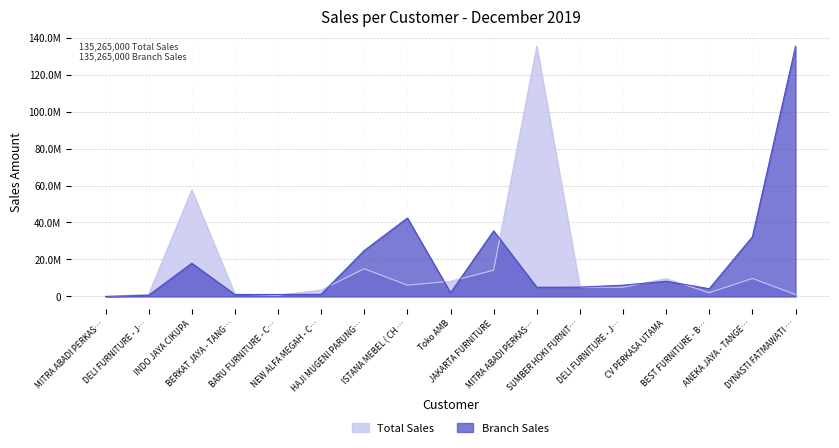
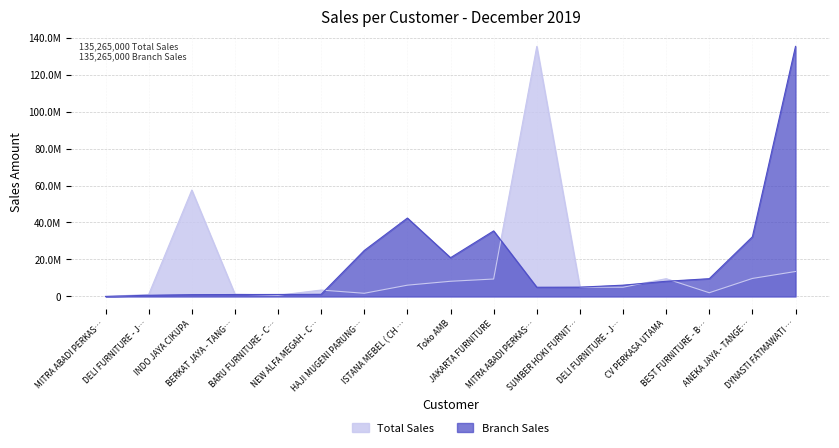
Branch Sales, INDO JAYA CIKUPA: 18000000 -> 1000000
Total Sales, HAJI MUGENI PARUNG…: 15000000 -> 2000000
Branch Sales, Toko AMB: 2000000 -> 21000000
Total Sales, JAKARTA FURNITURE: 14000000 -> 9000000
Branch Sales, BEST FURNITURE - B…: 4000000 -> 10000000
Total Sales, DYNASTI FATMAWATI …: 1000000 -> 13000000
